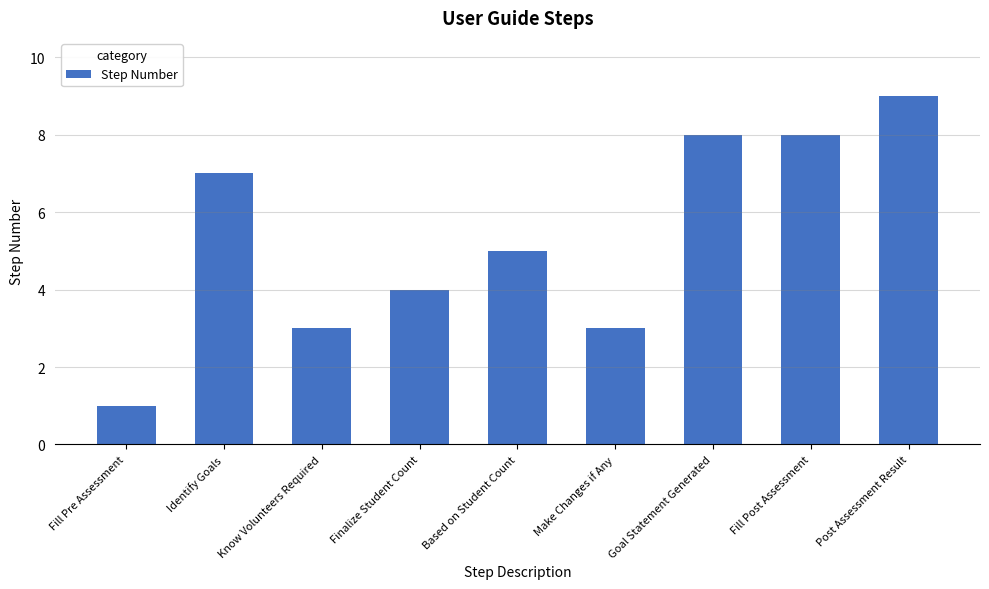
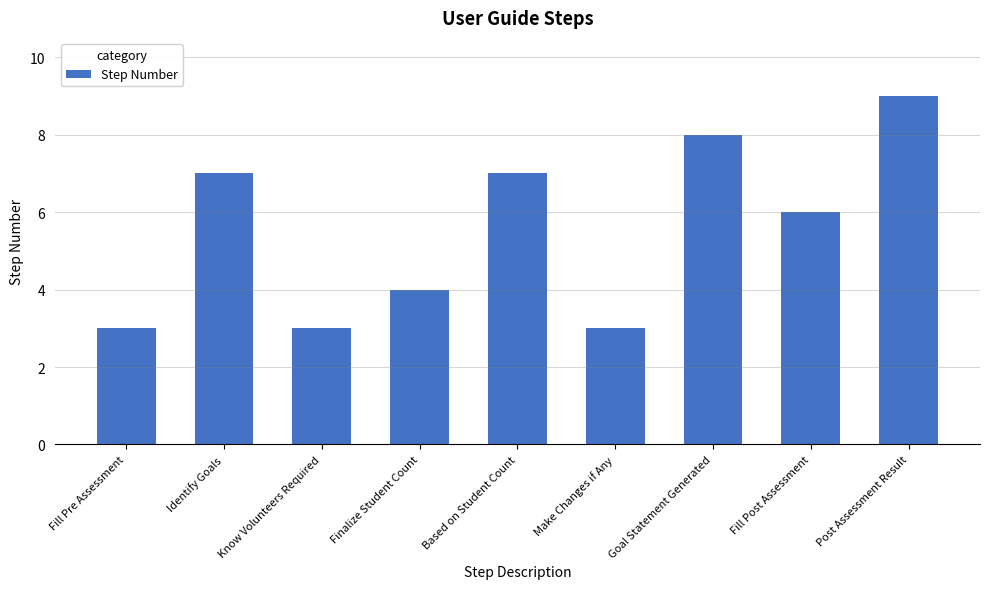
Fill Pre Assessment: 1 -> 3
Based on Student Count: 5 -> 7
Fill Post Assessment: 8 -> 6
